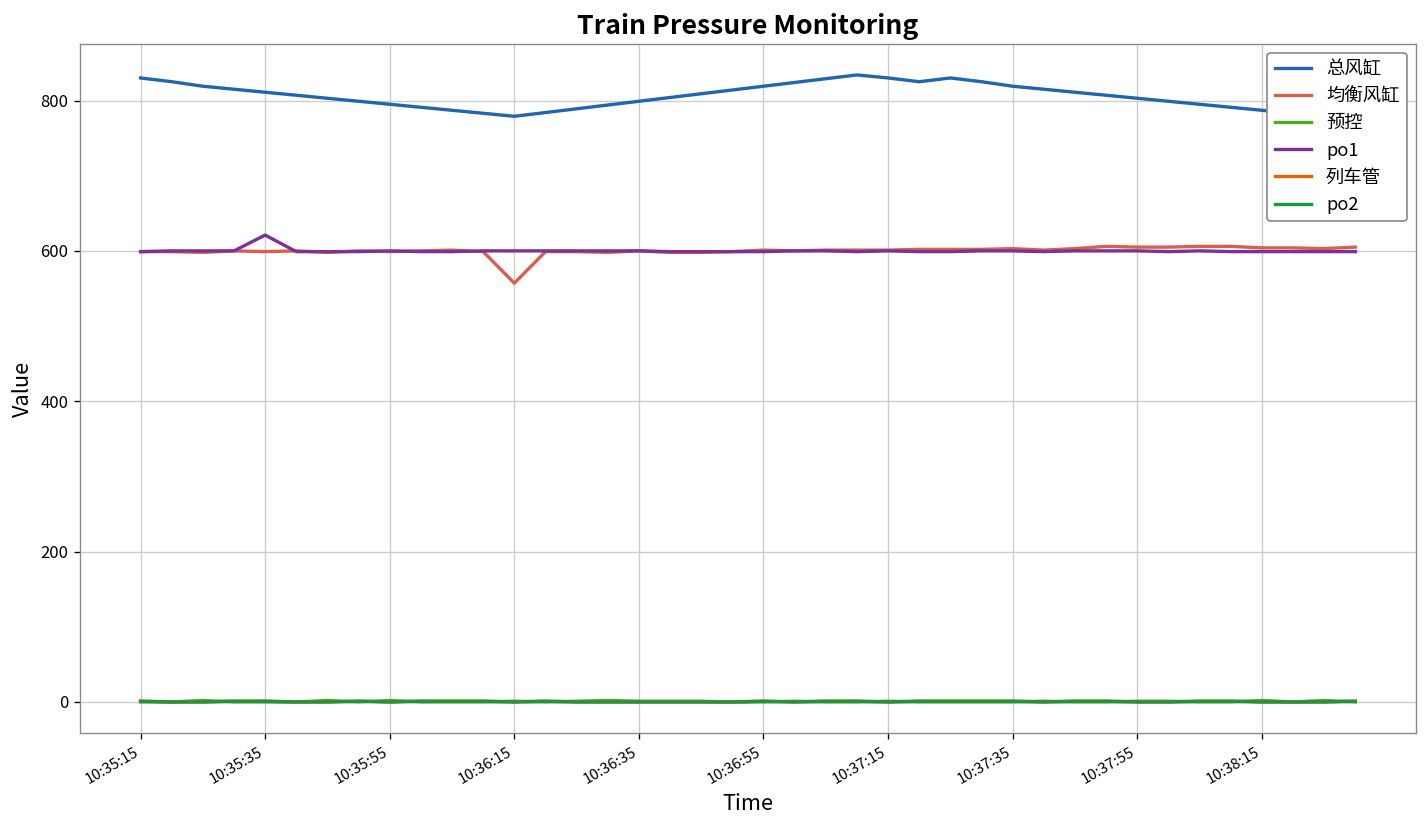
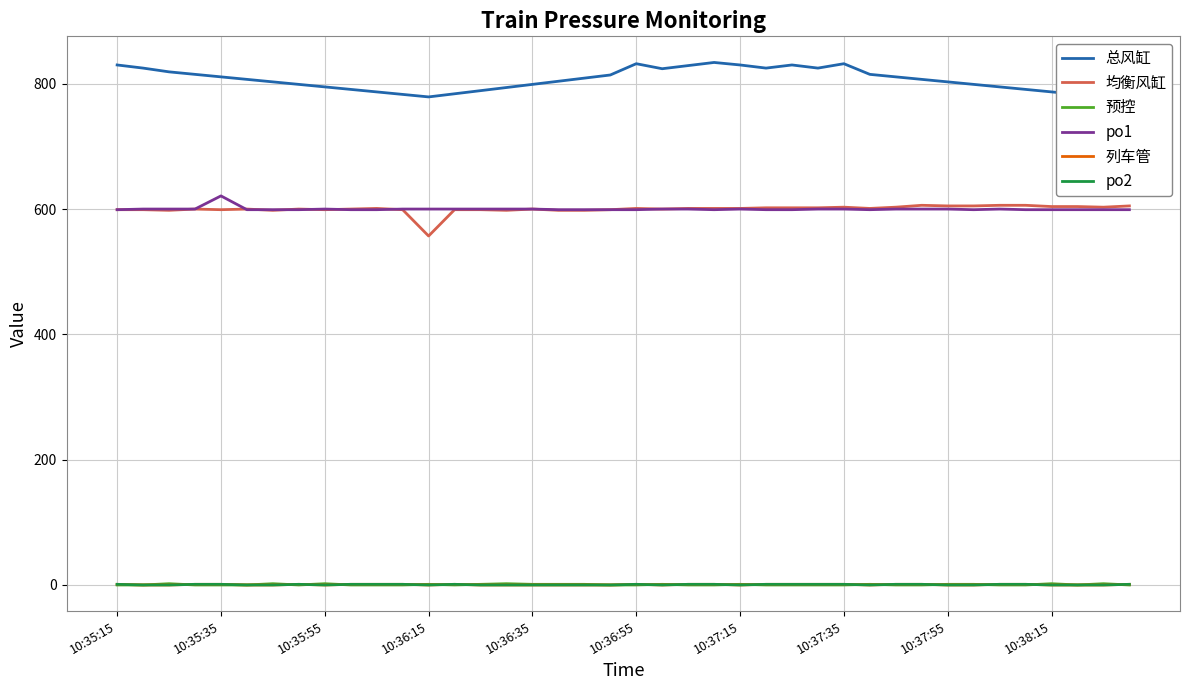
总风缸, 10:36:55: 820 -> 830
总风缸, 10:37:35: 820 -> 830
